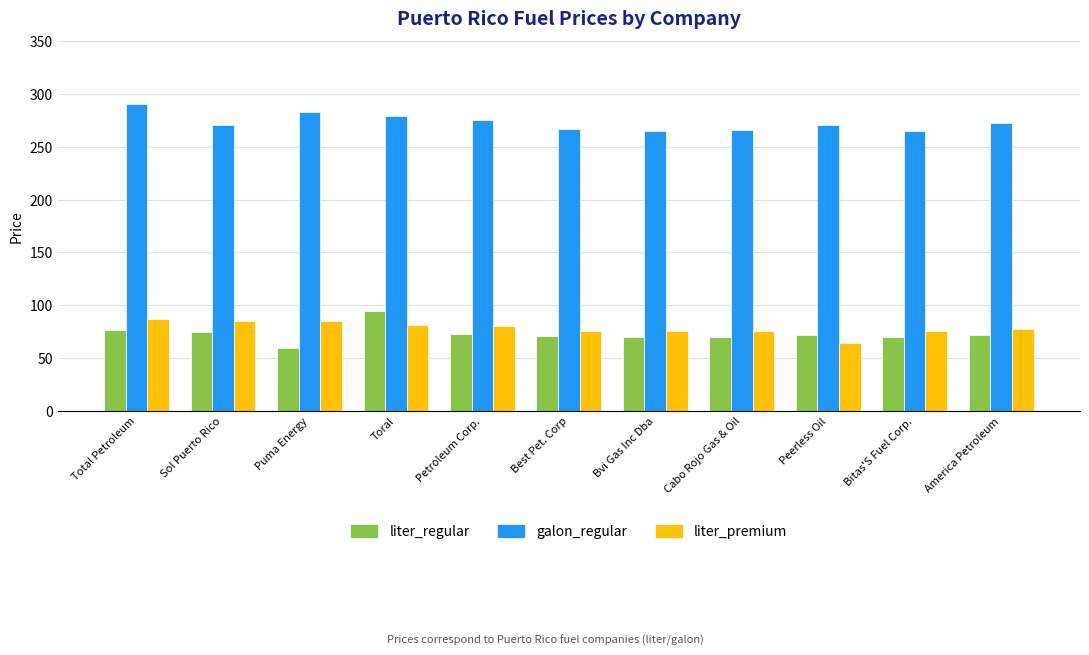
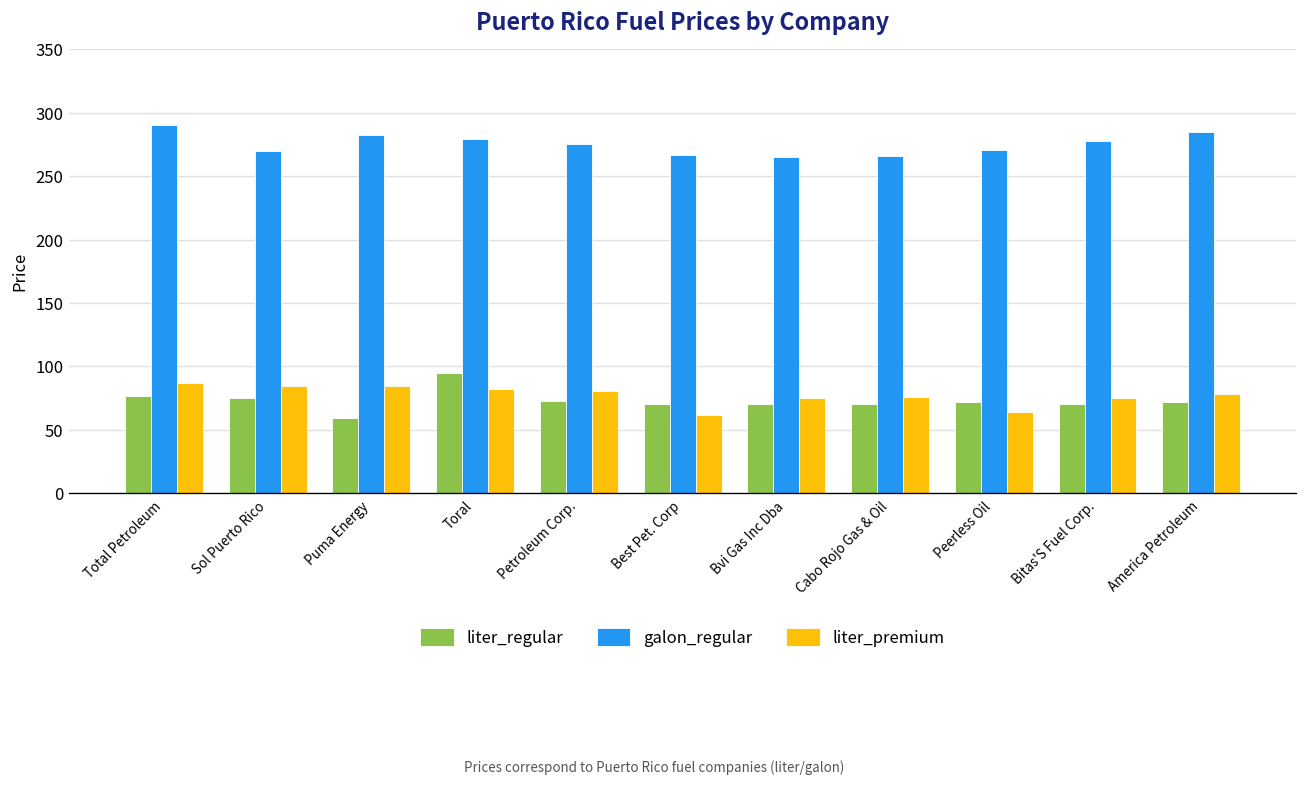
liter_premium, Best Pet. Corp: 76 -> 61
galon_regular, Bitas'S Fuel Corp.: 265 -> 278
galon_regular, America Petroleum: 273 -> 285
